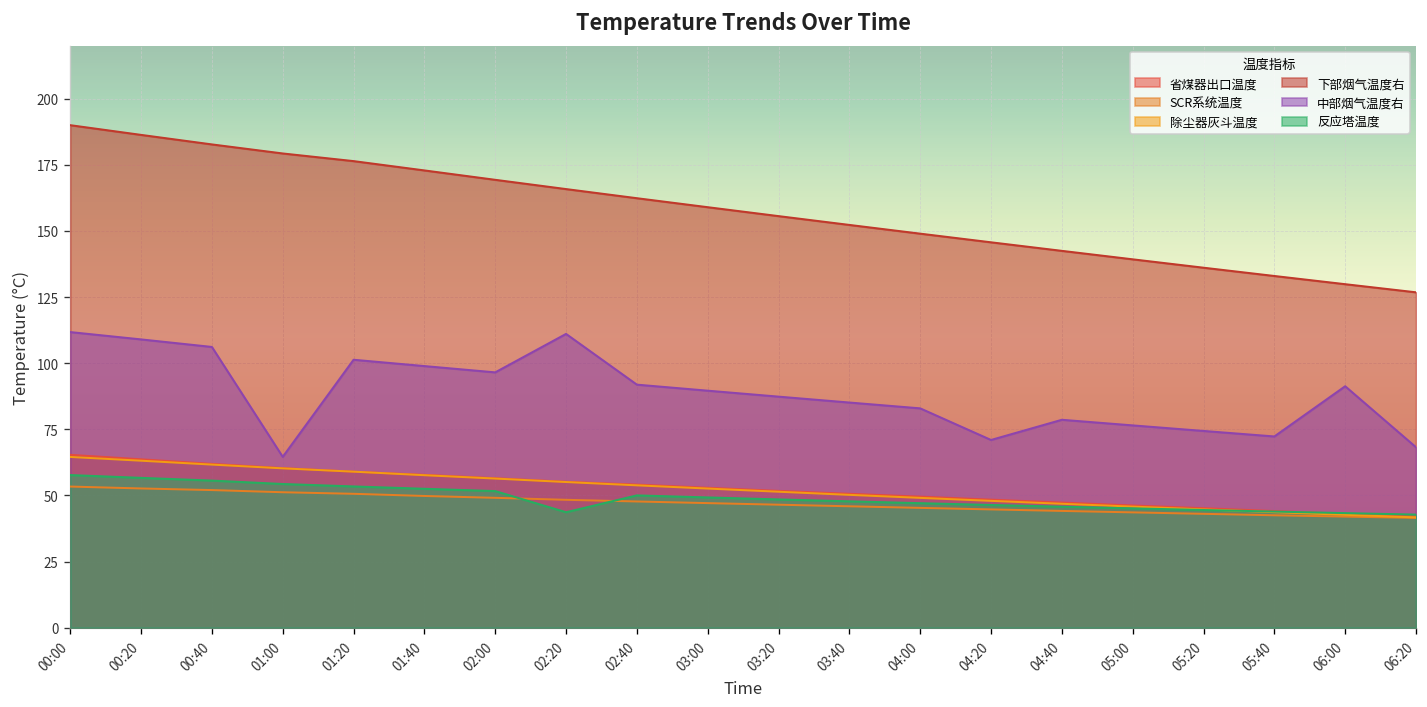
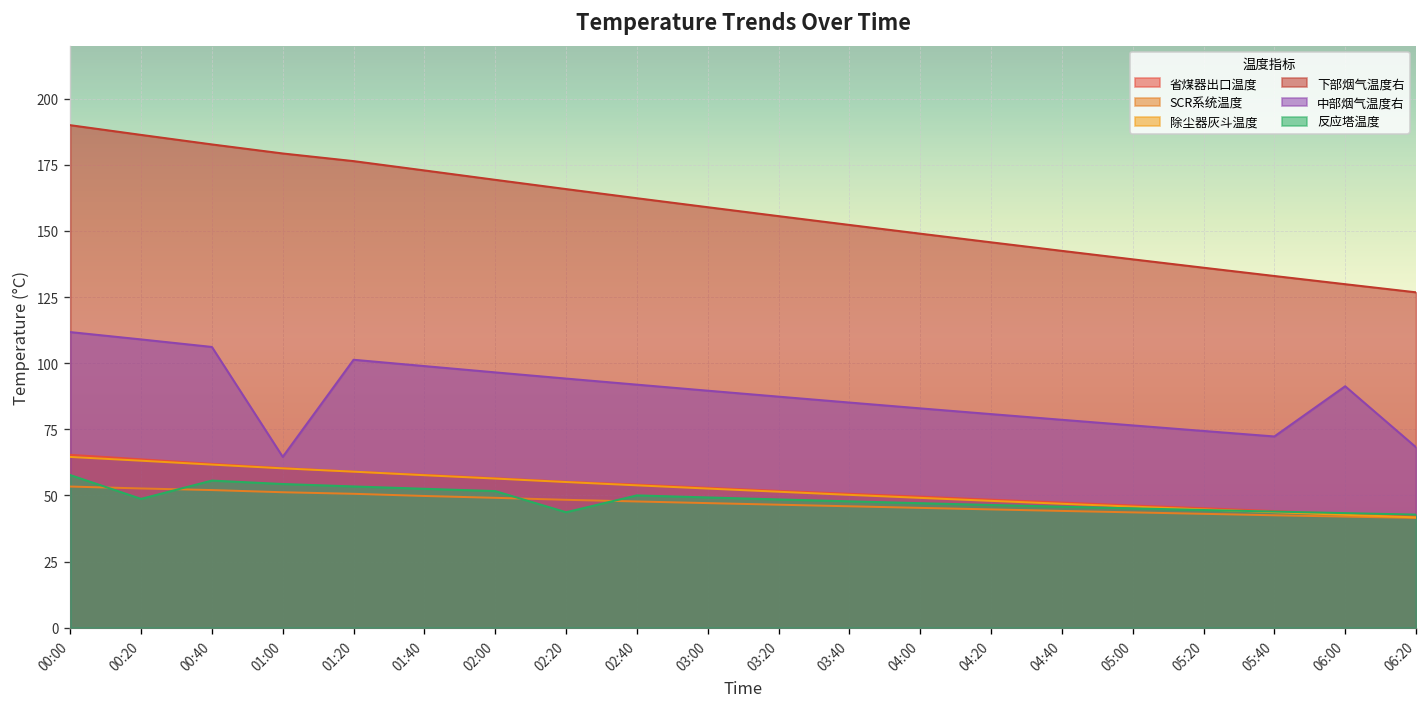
反应塔温度, 00:20: 57 -> 49
中部烟气温度右, 02:20: 111 -> 94
中部烟气温度右, 04:20: 71 -> 81
